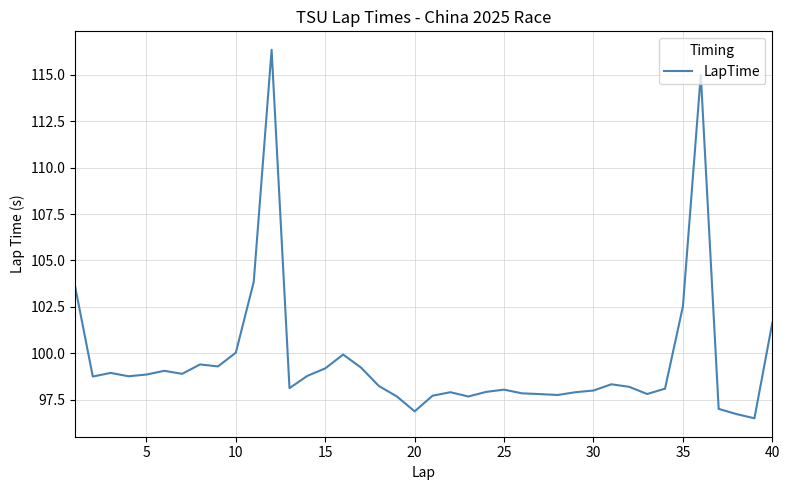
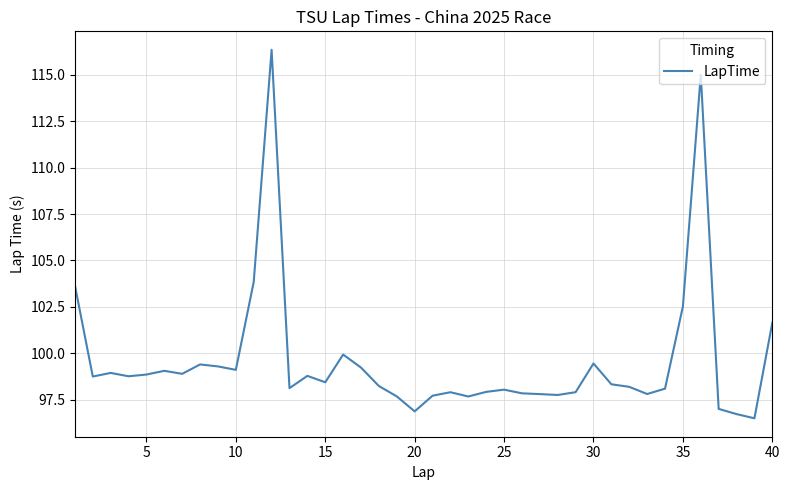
10: 100.0 -> 99.1
15: 99.2 -> 98.4
30: 98.0 -> 99.5
